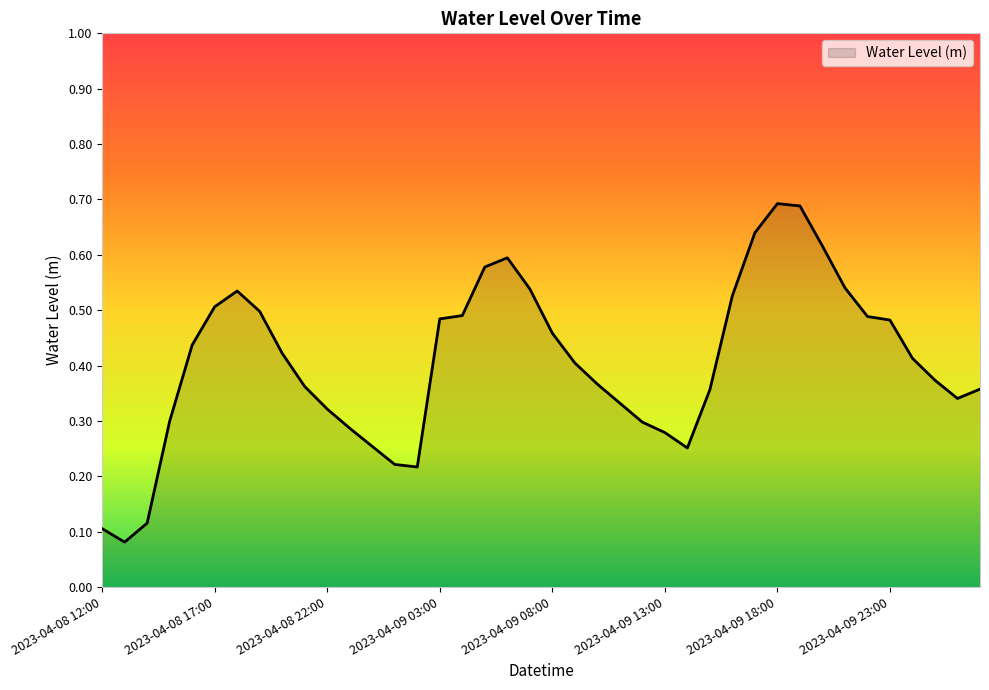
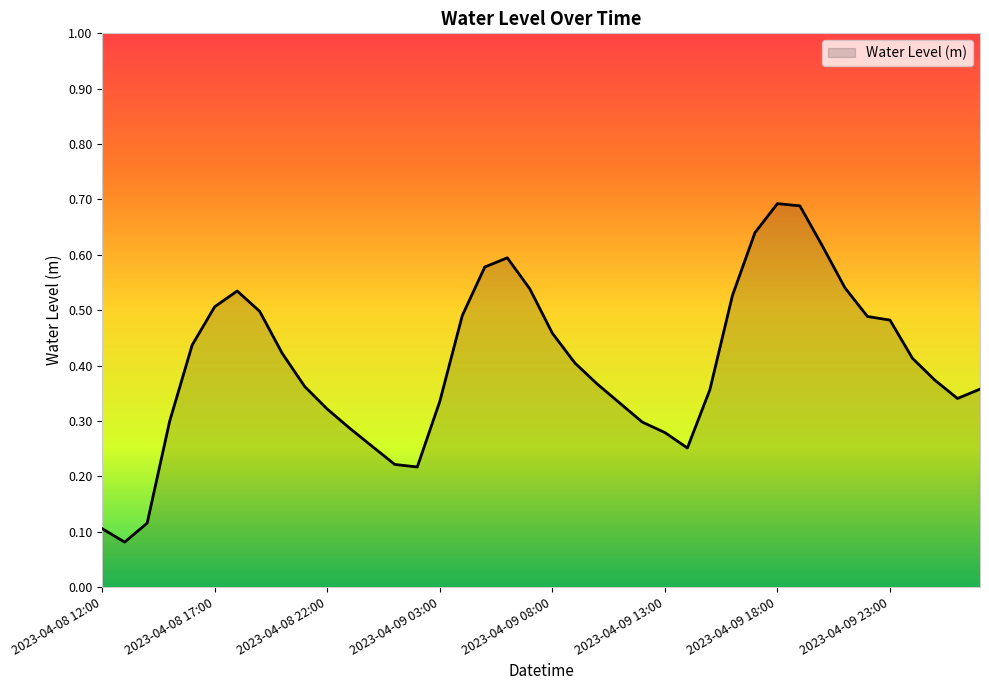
2023-04-09 03:00: 0.48 -> 0.34
